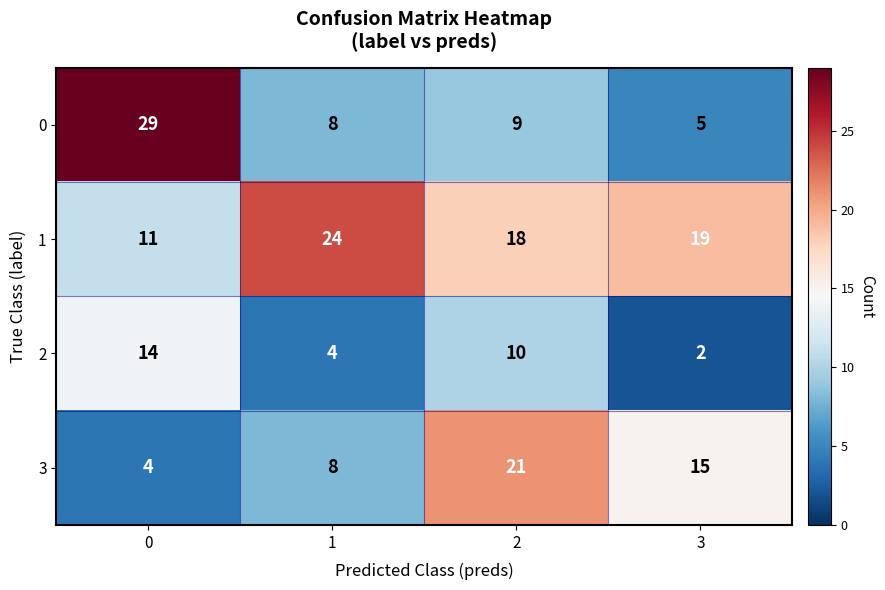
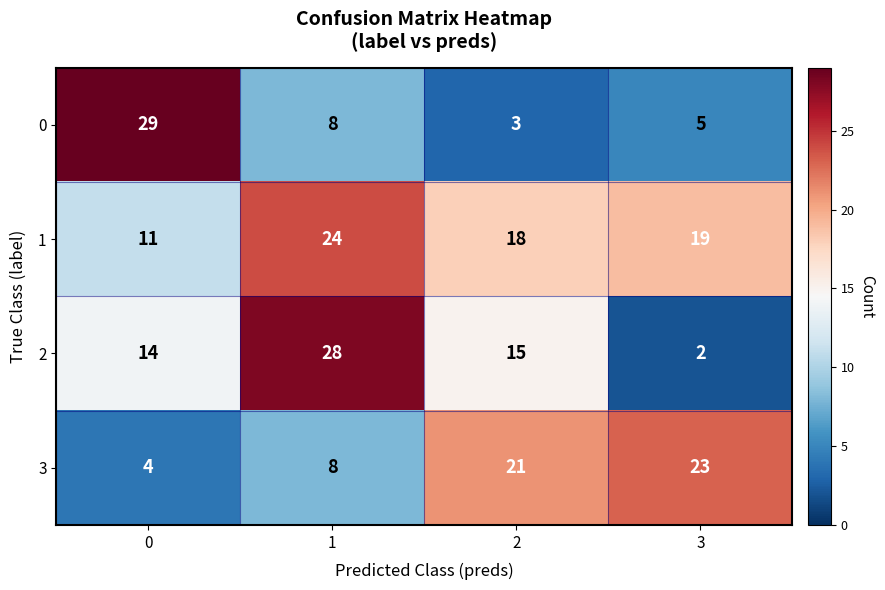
0, 2: 9 -> 3
2, 1: 4 -> 28
2, 2: 10 -> 15
3, 3: 15 -> 23
